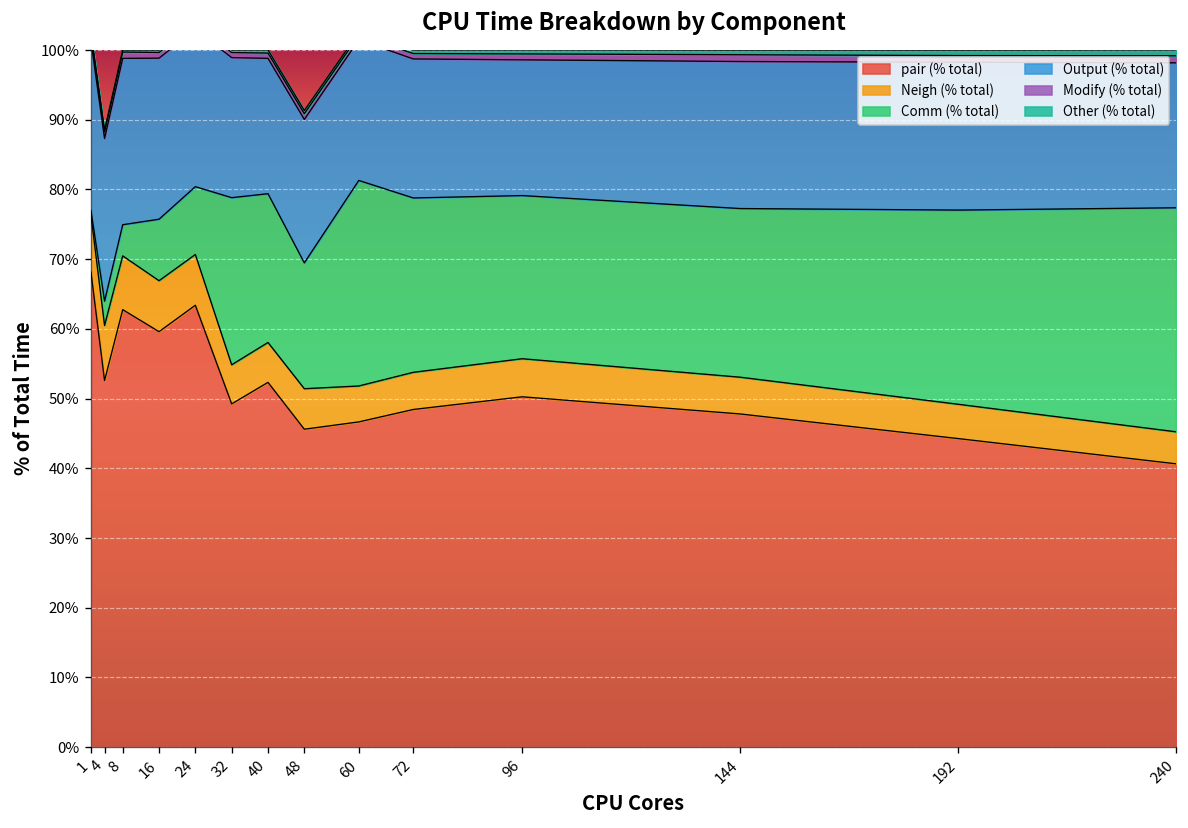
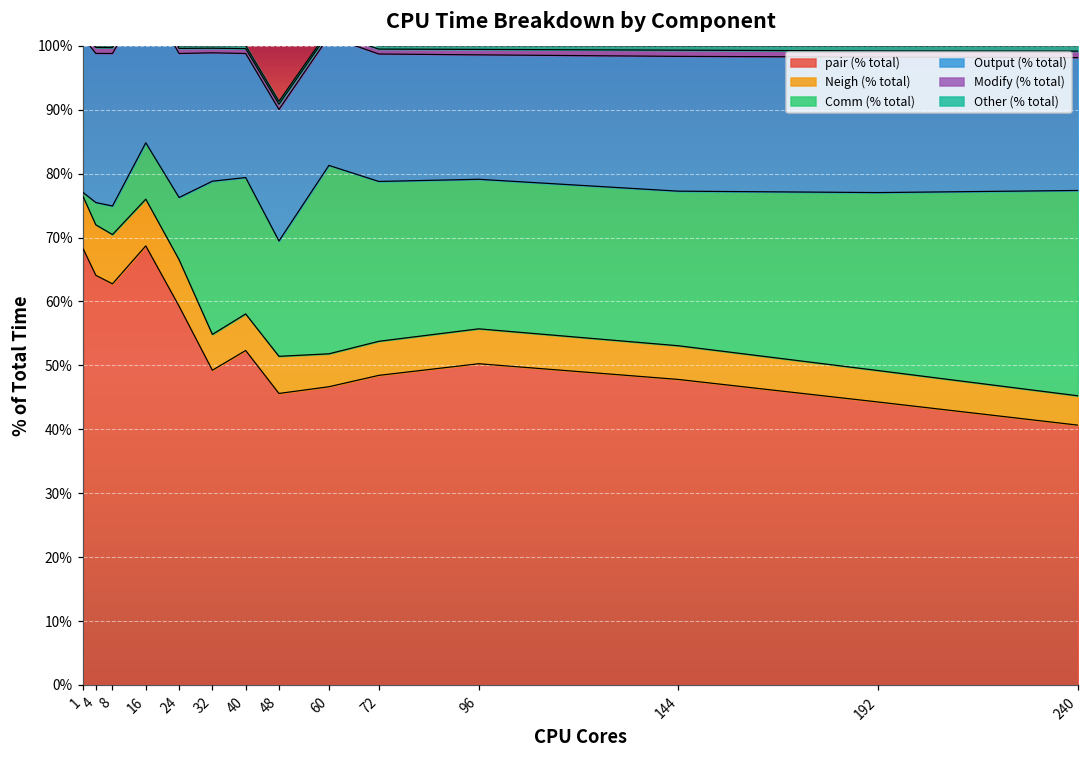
pair (% total), 4: 53% -> 64%
pair (% total), 16: 60% -> 69%
pair (% total), 24: 63% -> 59%
